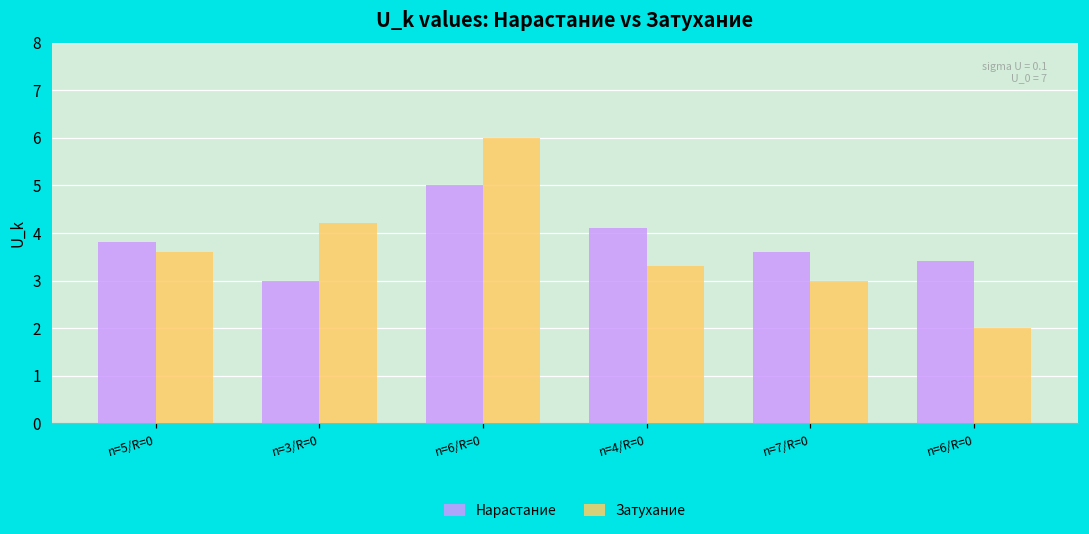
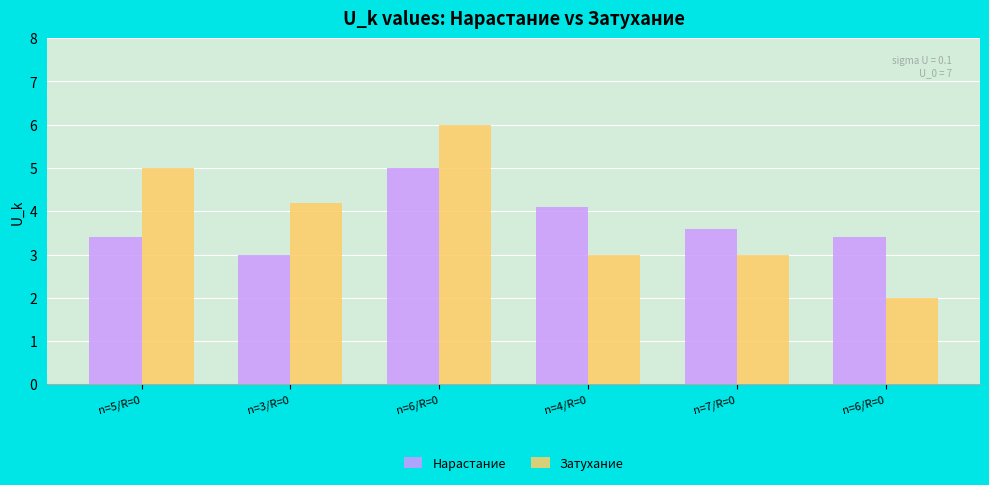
Нарастание, n=5/R=0: 3.8 -> 3.4
Затухание, n=5/R=0: 3.6 -> 5.0
Затухание, n=4/R=0: 3.3 -> 3.0
